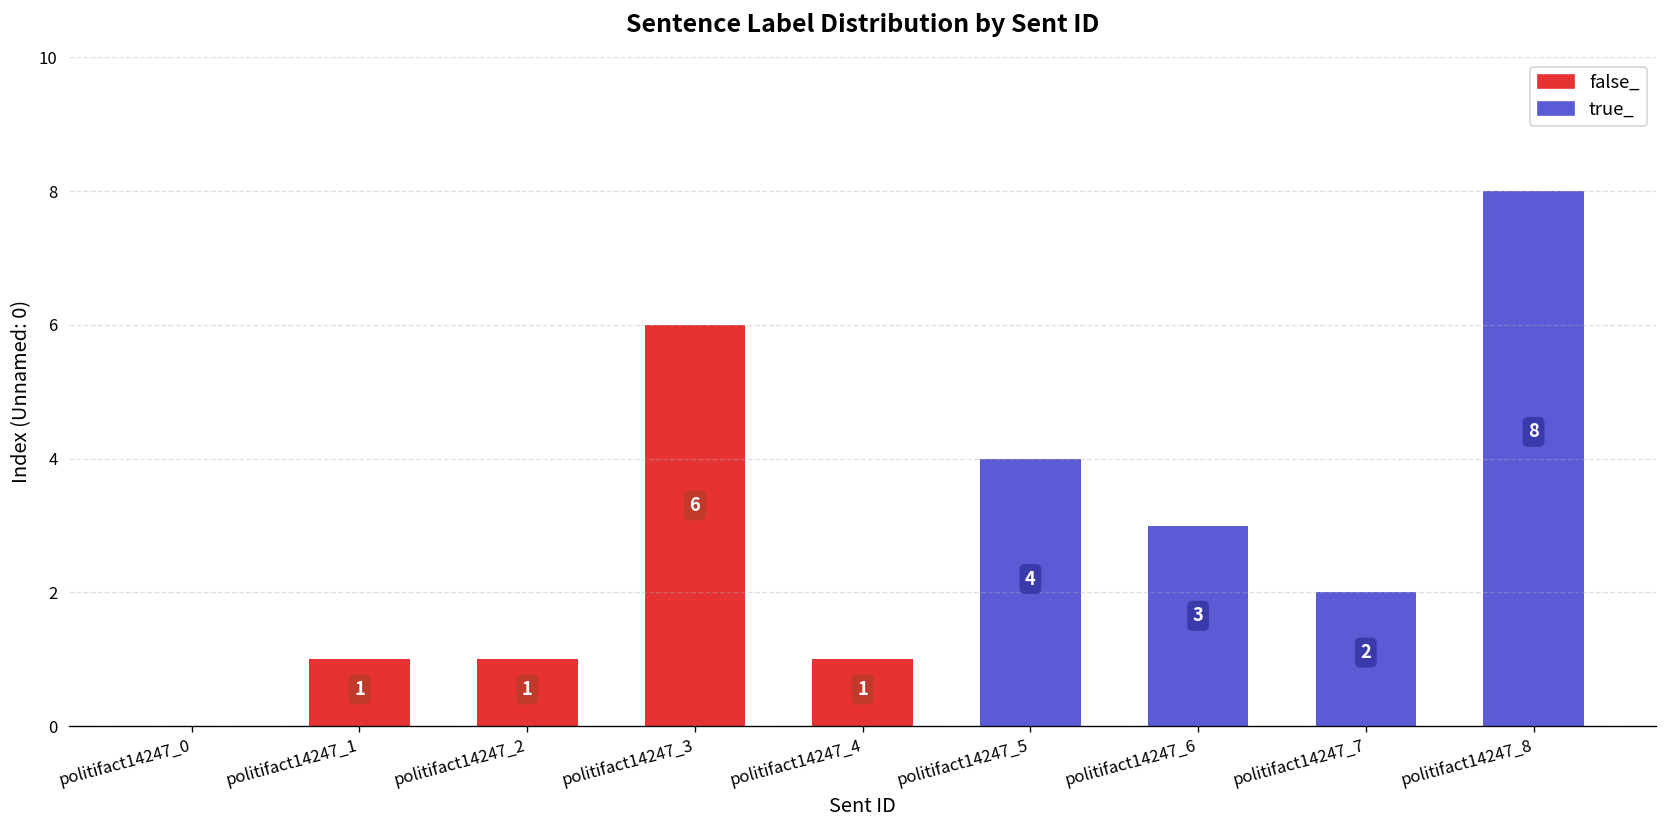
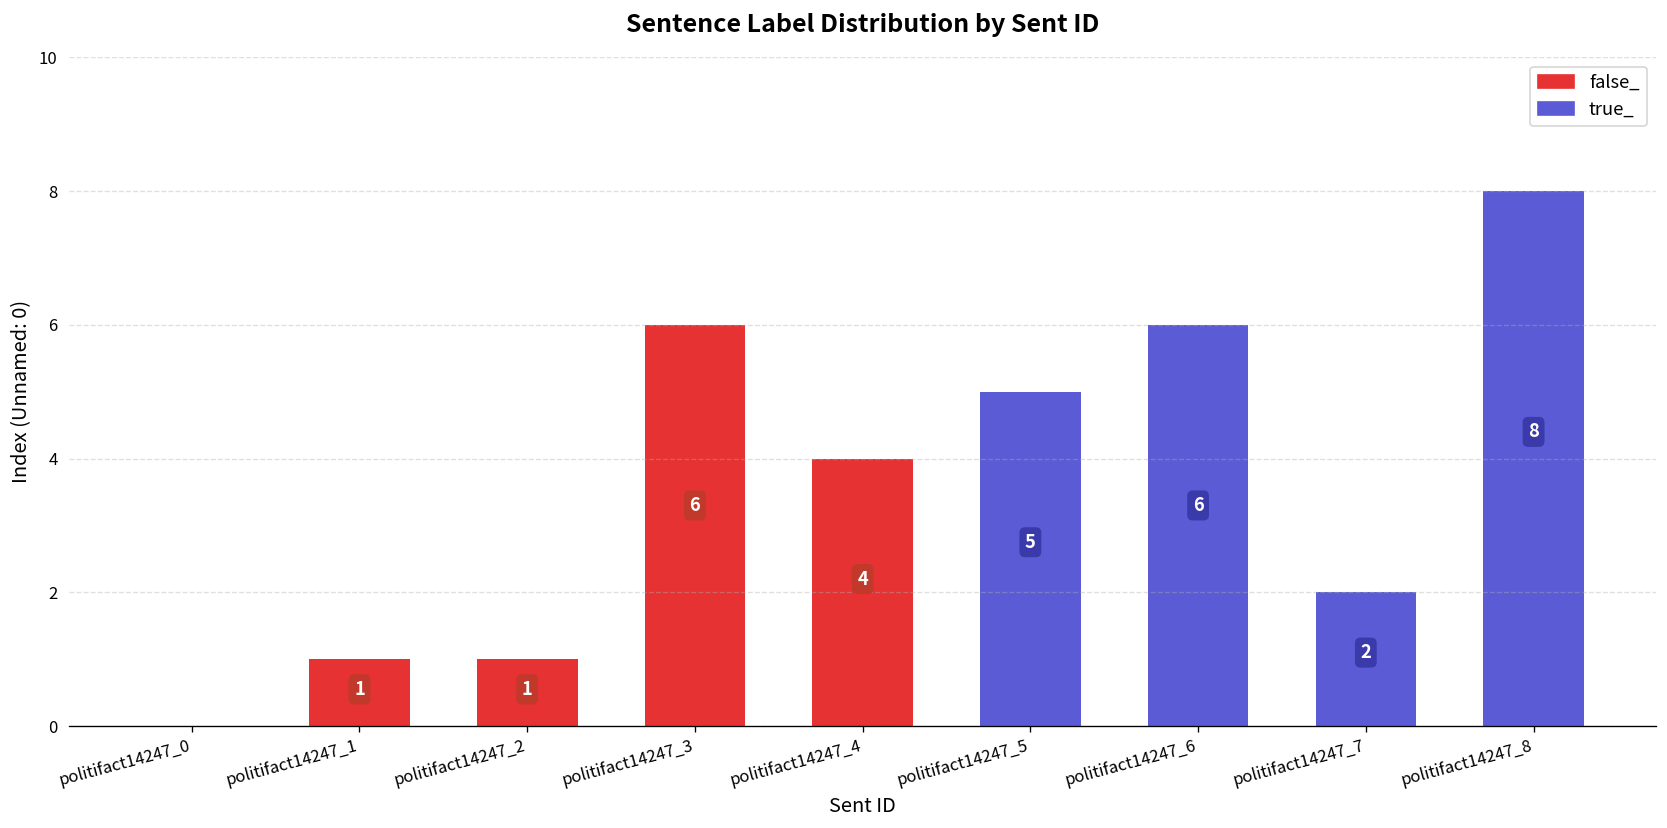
politifact14247_4: 1 -> 4
politifact14247_5: 4 -> 5
politifact14247_6: 3 -> 6
